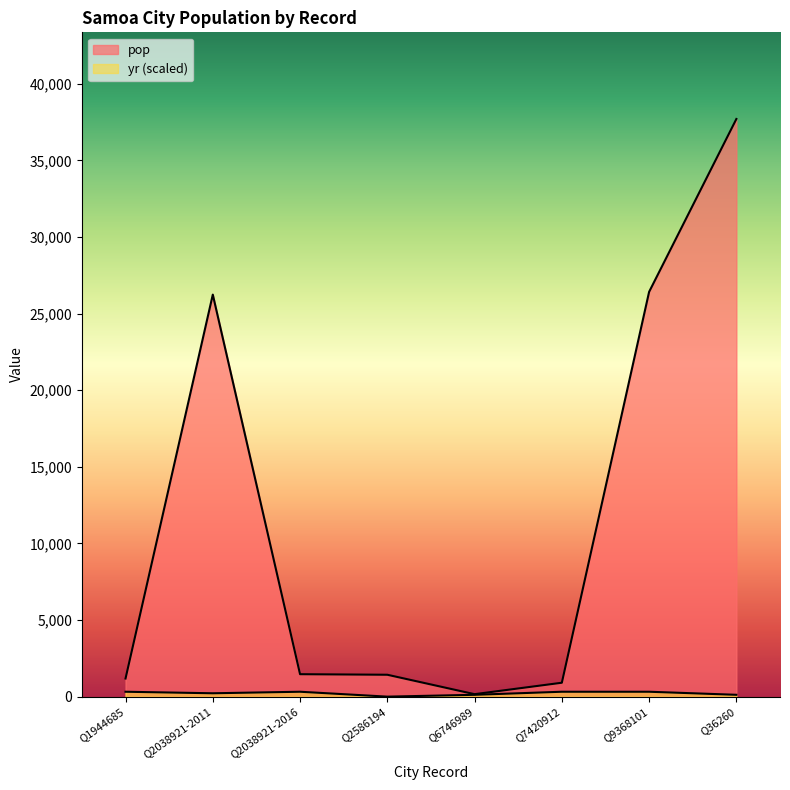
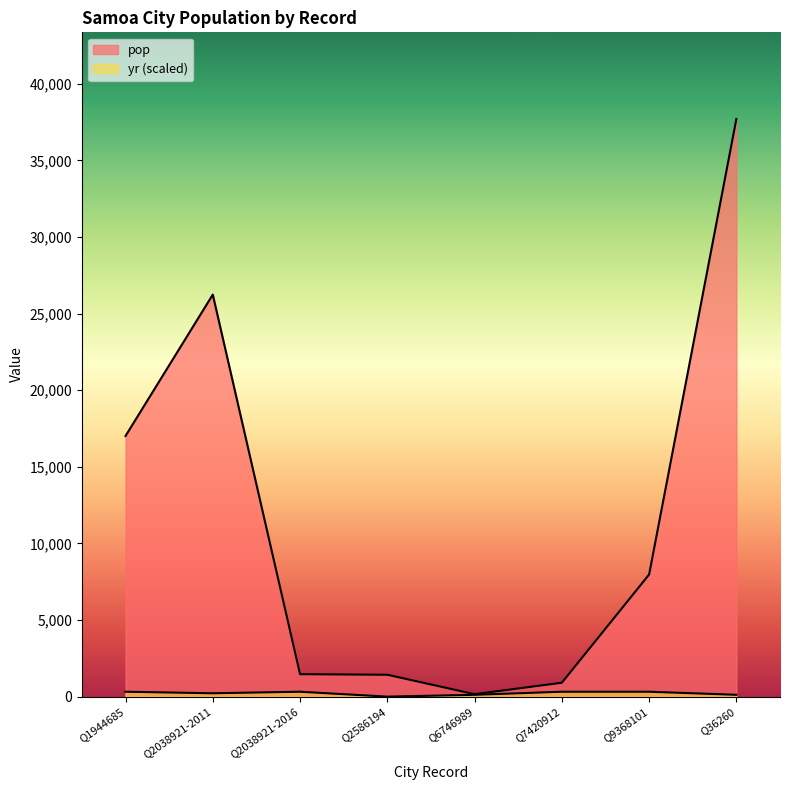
pop, Q1944685: 1,200 -> 17,000
pop, Q9368101: 26,400 -> 8,000
